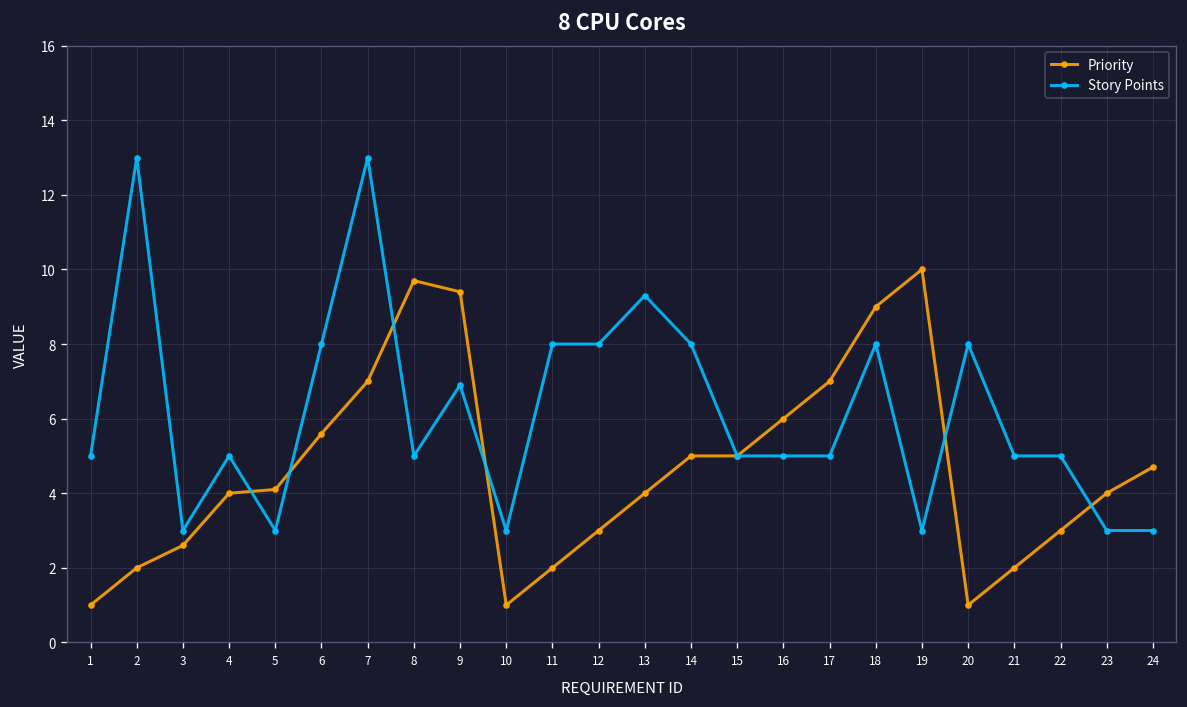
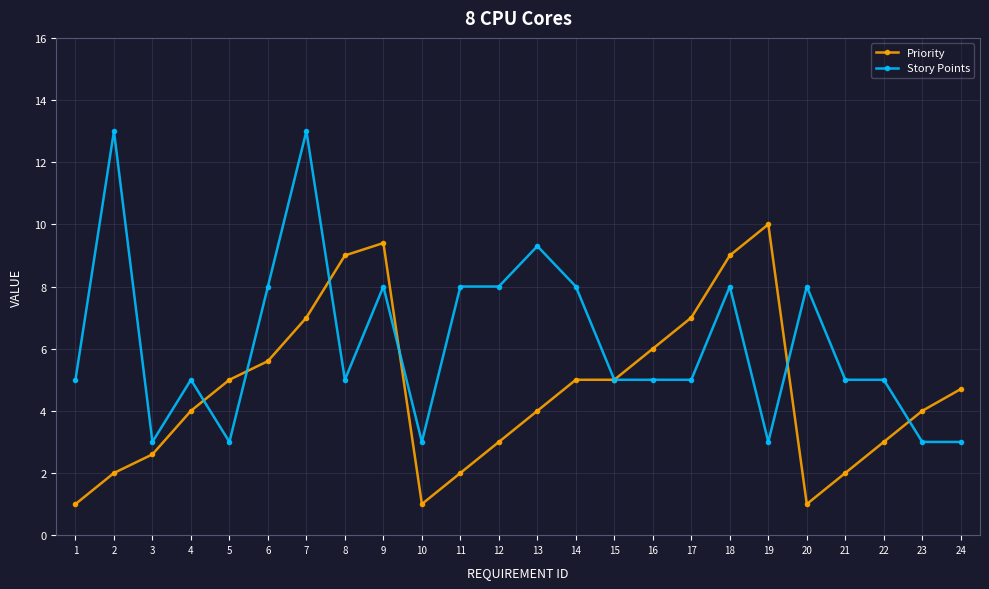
Priority, 5: 4.1 -> 5.0
Priority, 8: 9.7 -> 9.0
Story Points, 9: 6.9 -> 8.0
